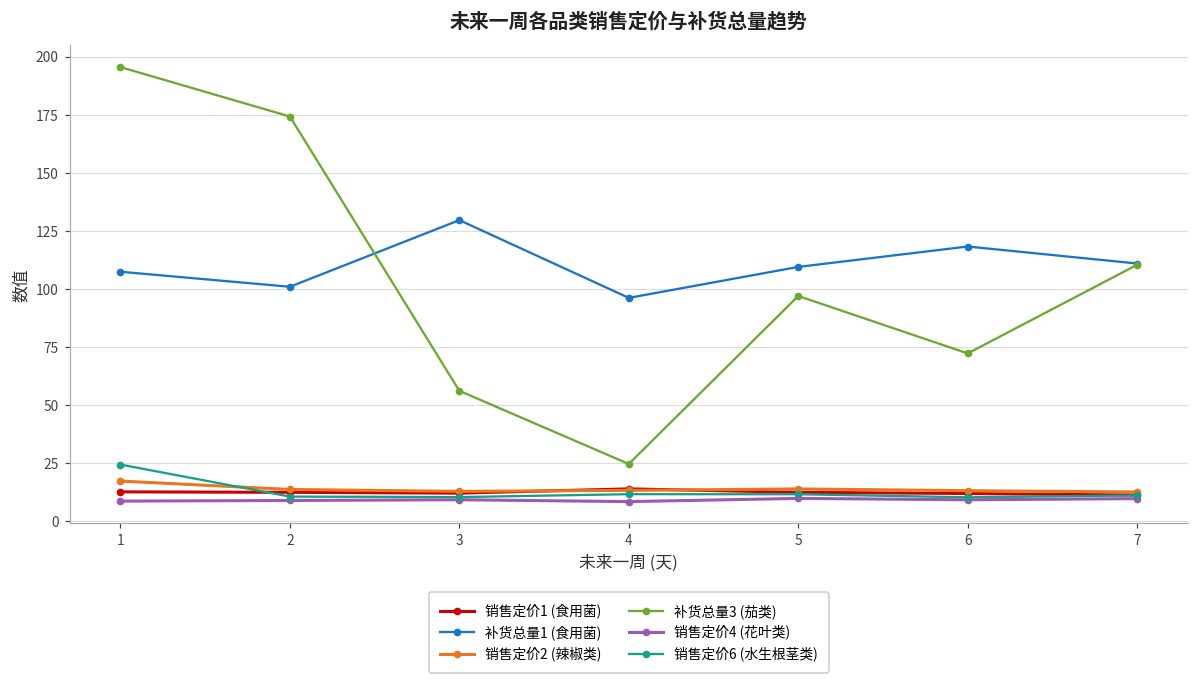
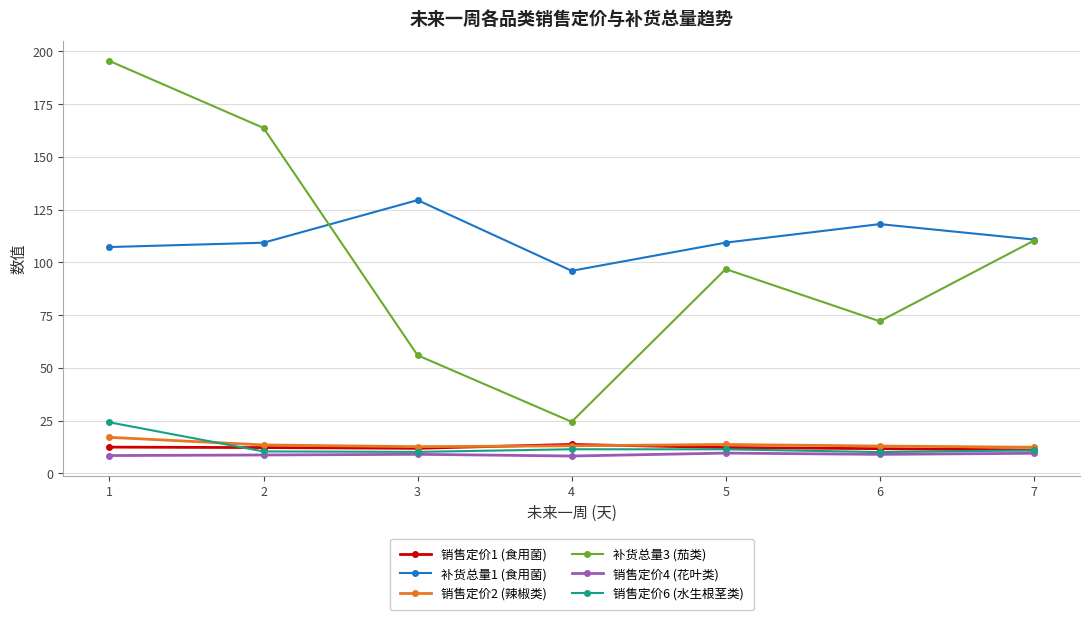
补货总量1 (食用菌), 2: 101 -> 109
补货总量3 (茄类), 2: 174 -> 164
